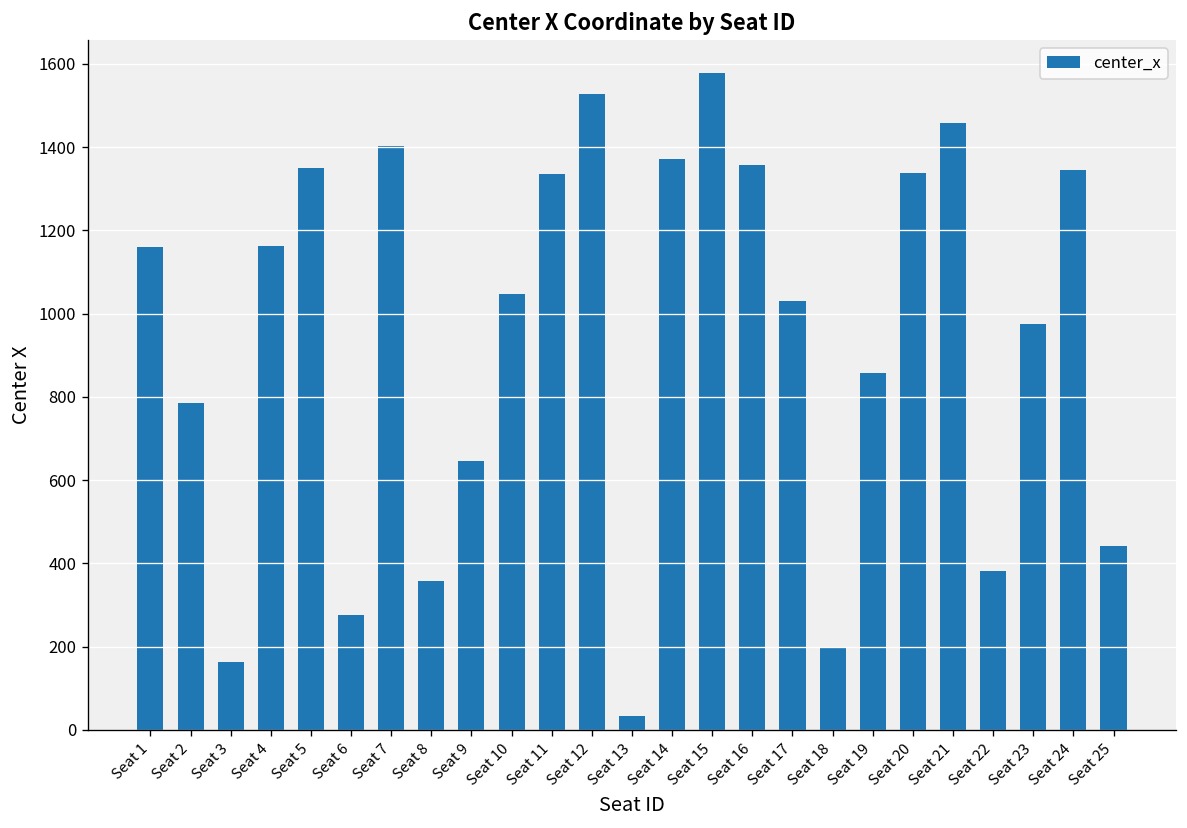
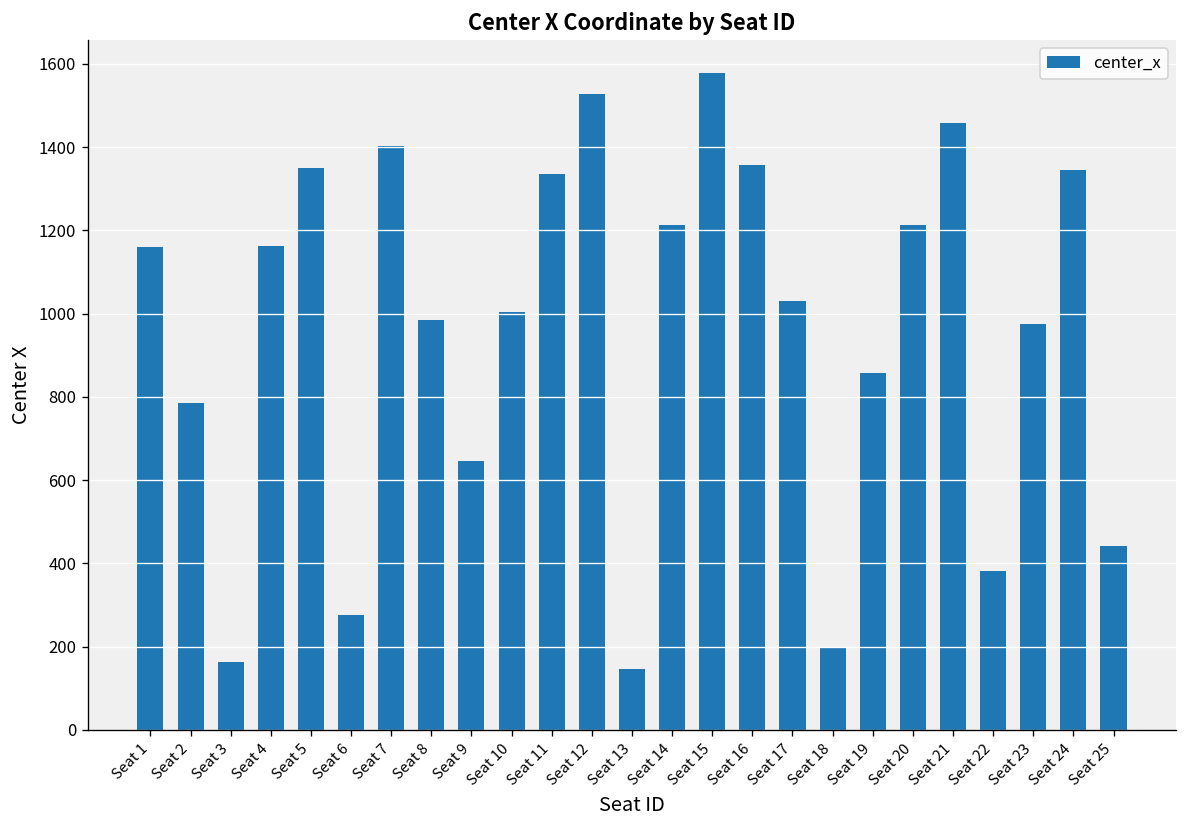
Seat 8: 360 -> 980
Seat 10: 1050 -> 1000
Seat 13: 30 -> 150
Seat 14: 1370 -> 1210
Seat 20: 1340 -> 1210
